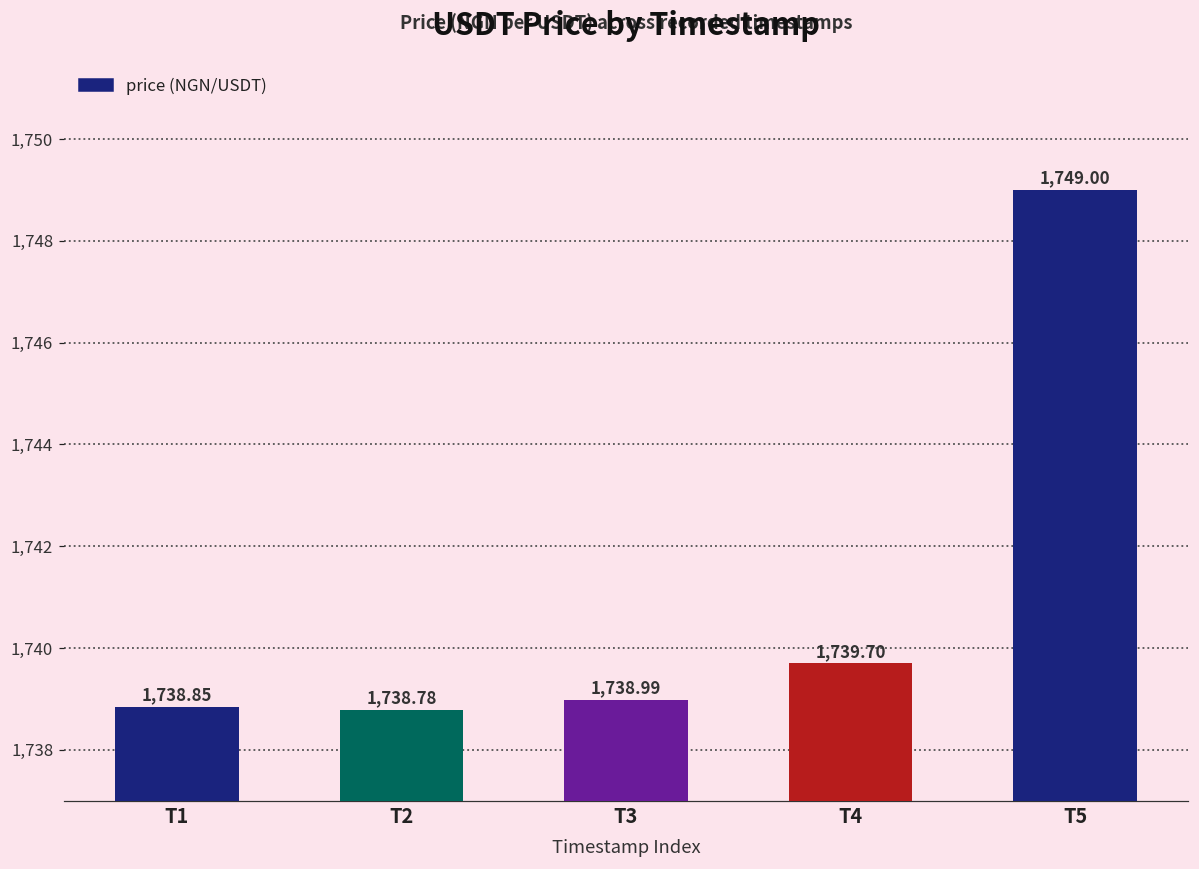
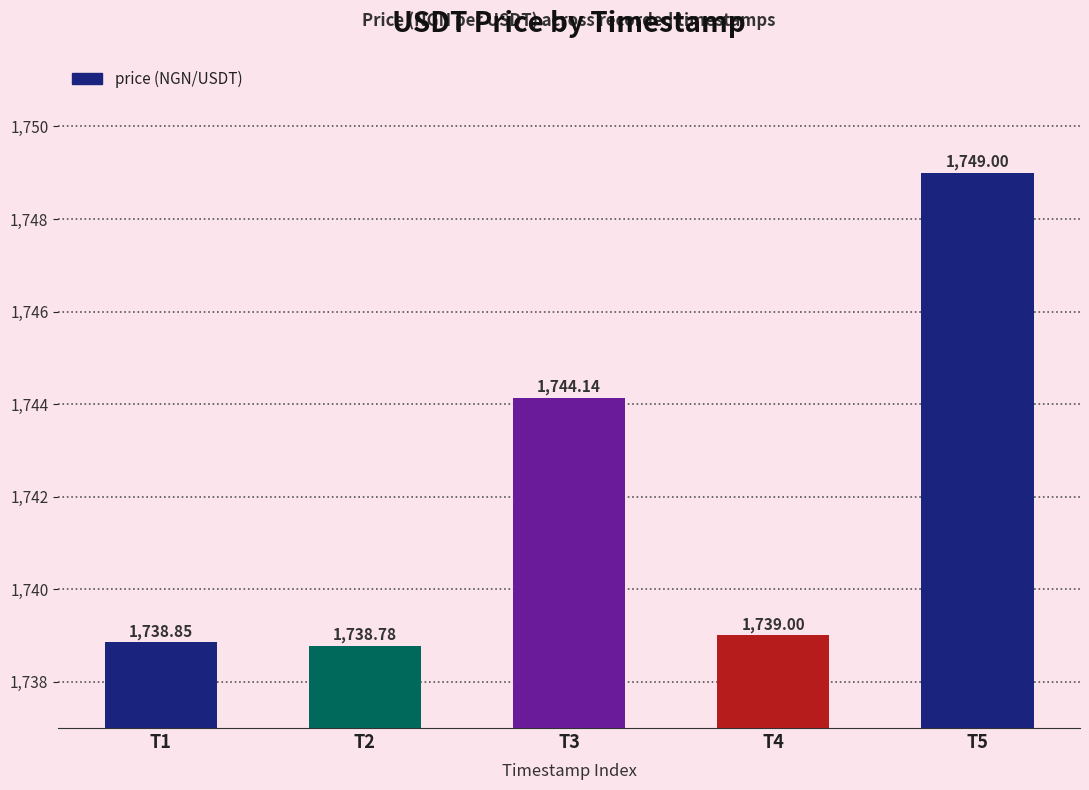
T3: 1,738.99 -> 1,744.14
T4: 1,739.70 -> 1,739.00
